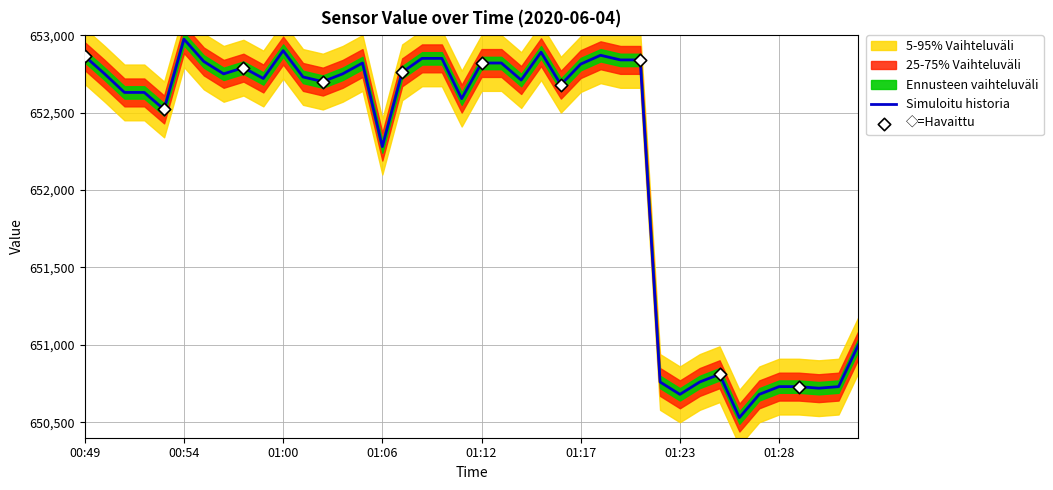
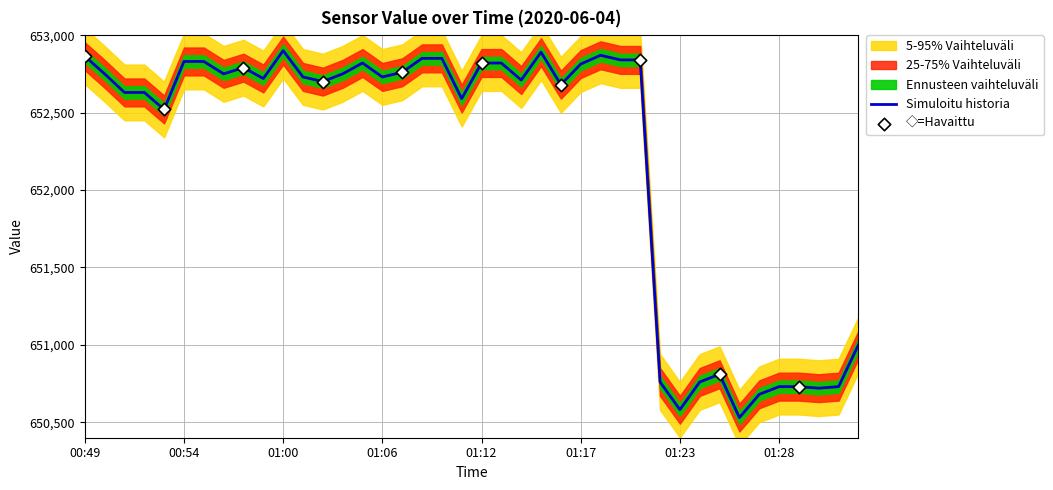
Simuloitu historia, 00:54: 652,970 -> 652,830
Simuloitu historia, 01:06: 652,280 -> 652,730
Simuloitu historia, 01:23: 650,680 -> 650,580
